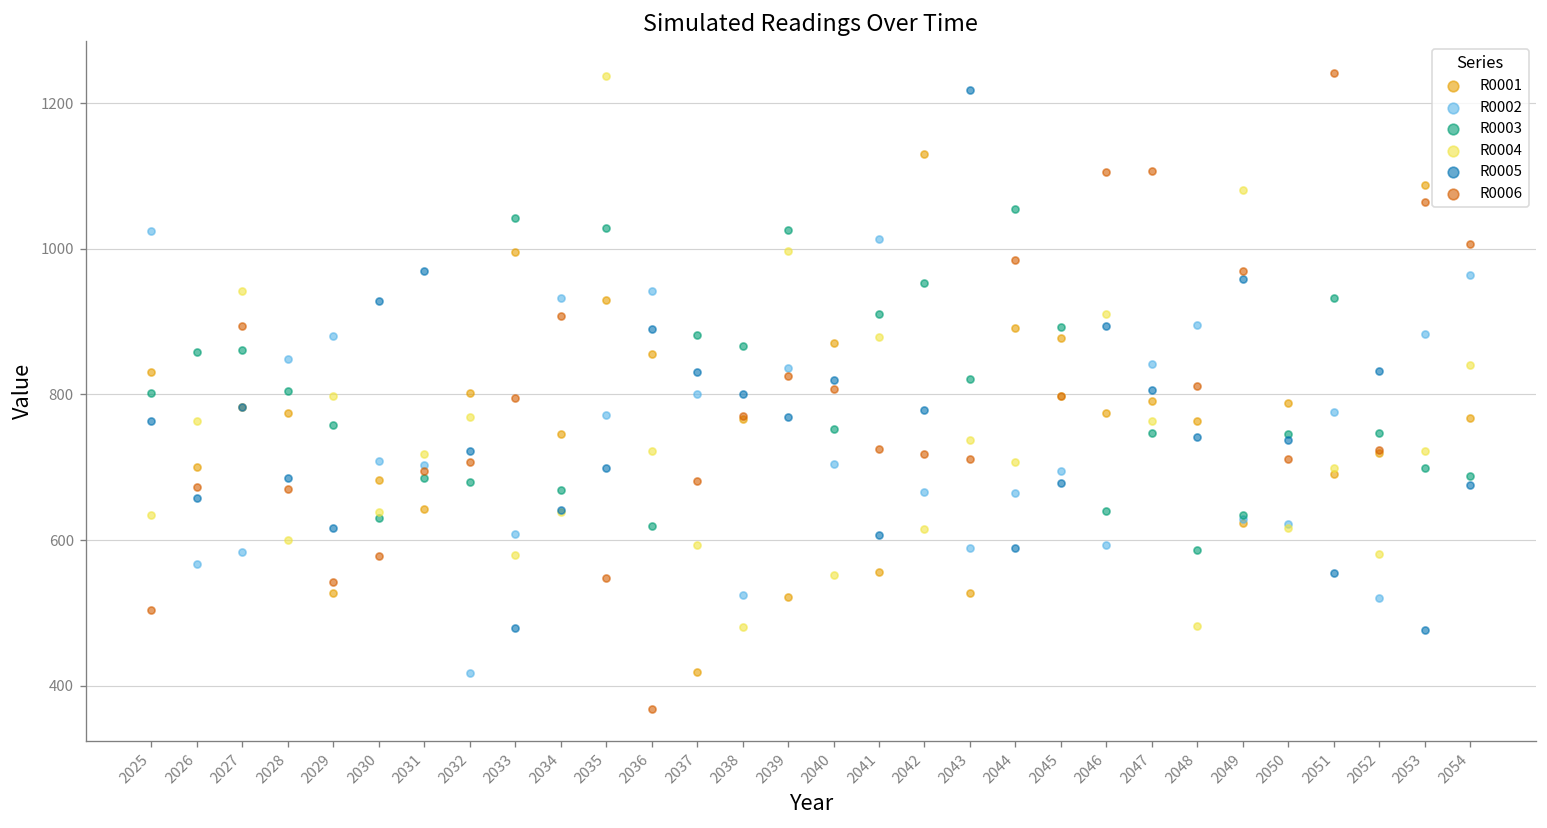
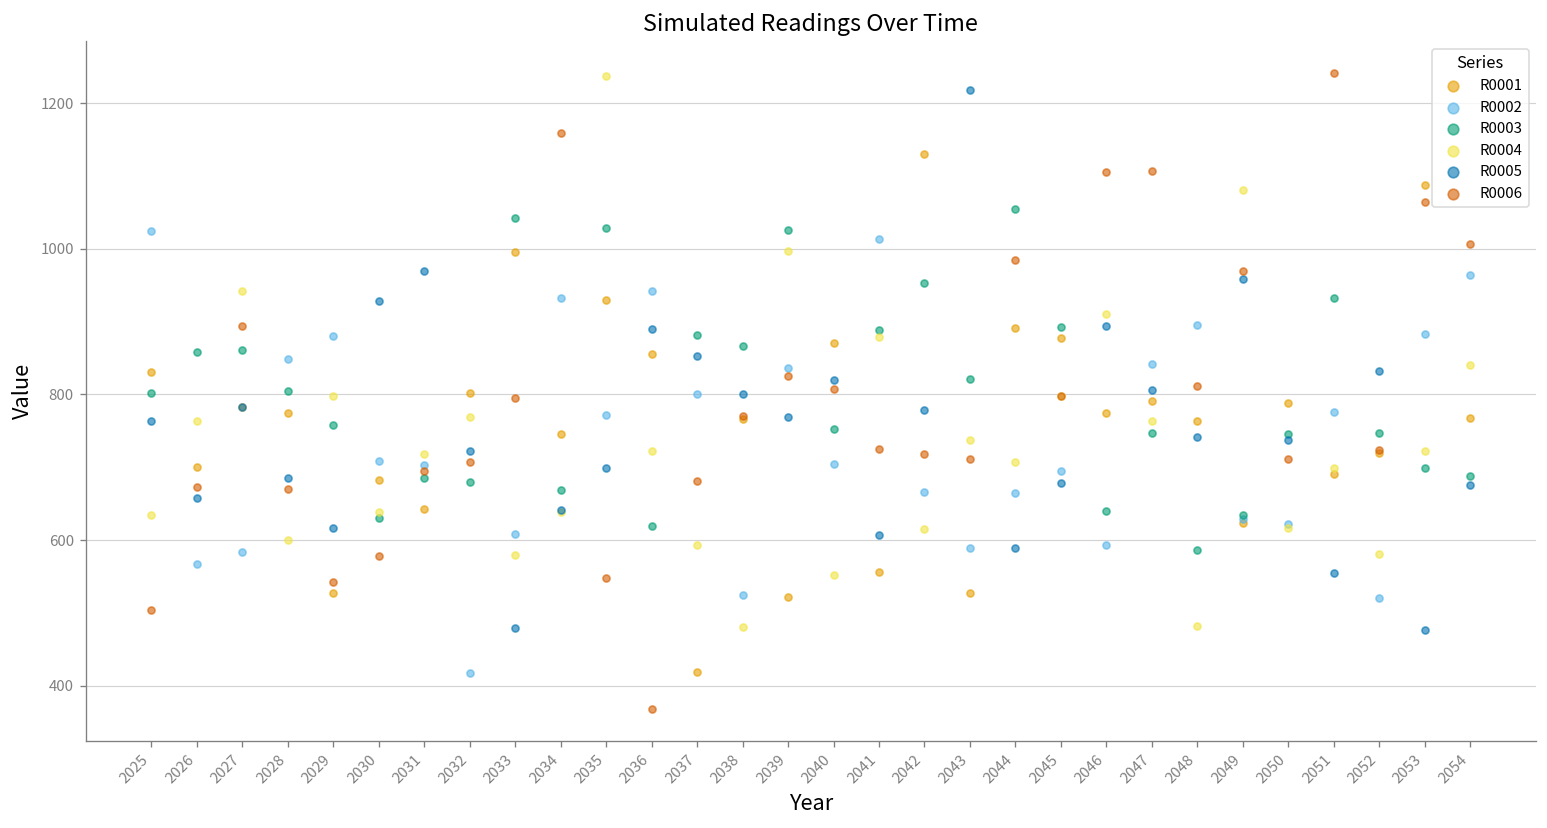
R0006, 2034: 910 -> 1160
R0005, 2037: 830 -> 850
R0003, 2041: 910 -> 890
